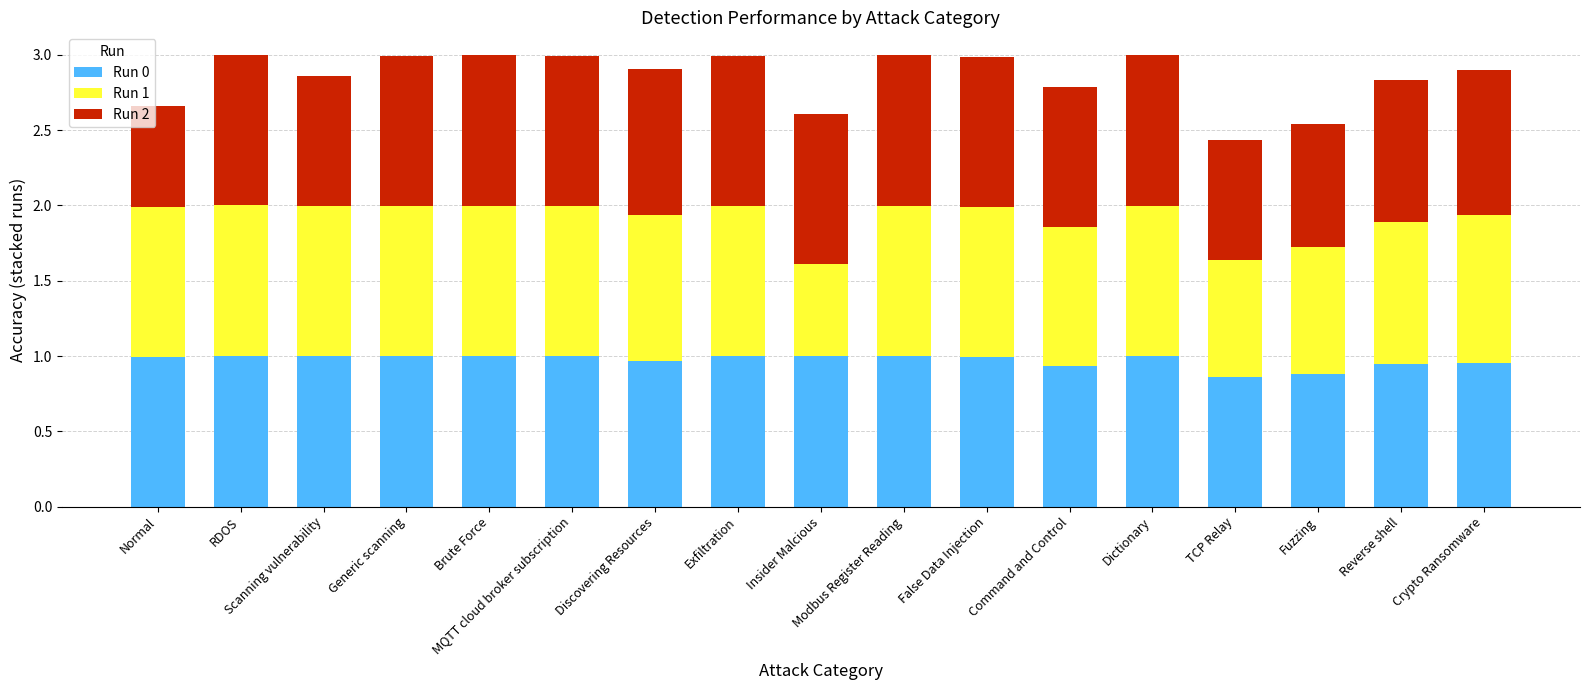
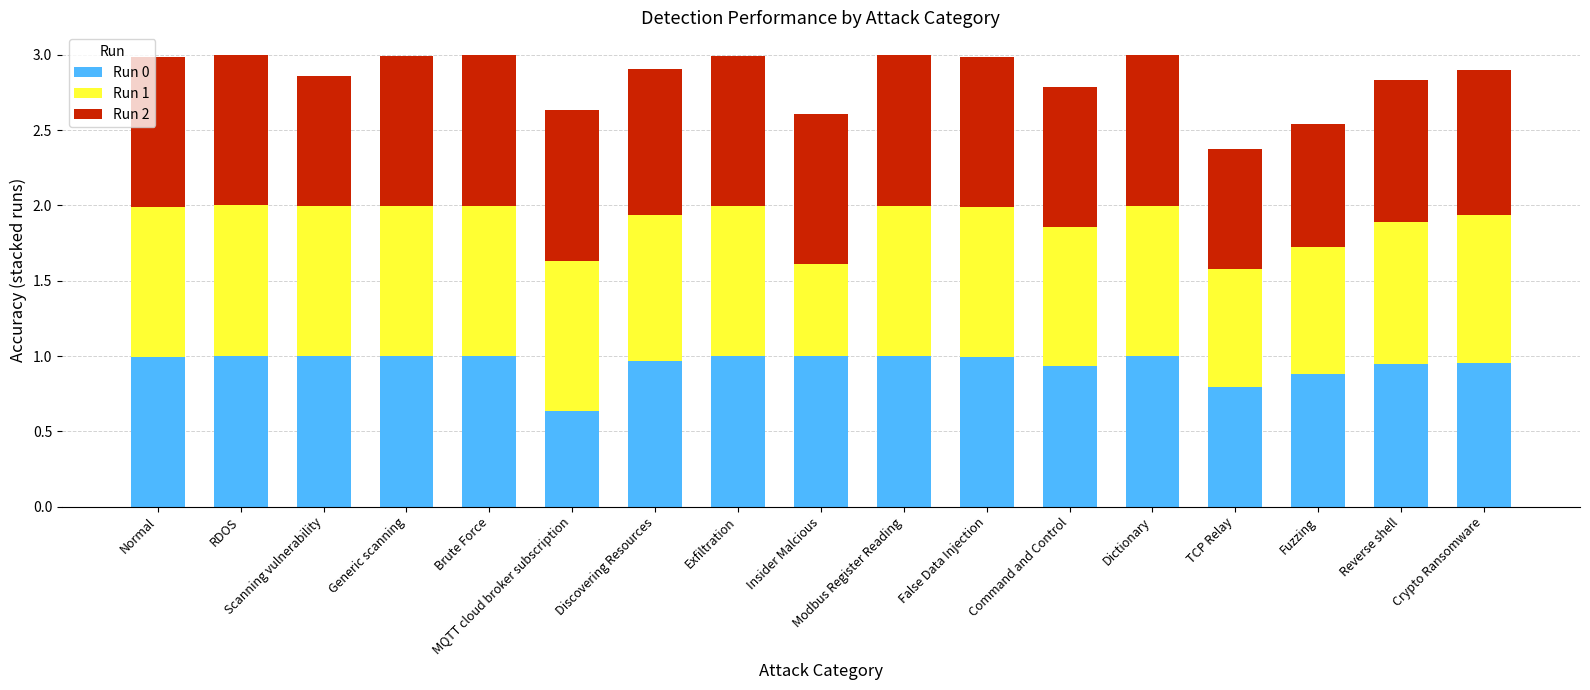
Run 2, Normal: 0.67 -> 1.00
Run 0, MQTT cloud broker subscription: 1.00 -> 0.63
Run 0, TCP Relay: 0.86 -> 0.80
